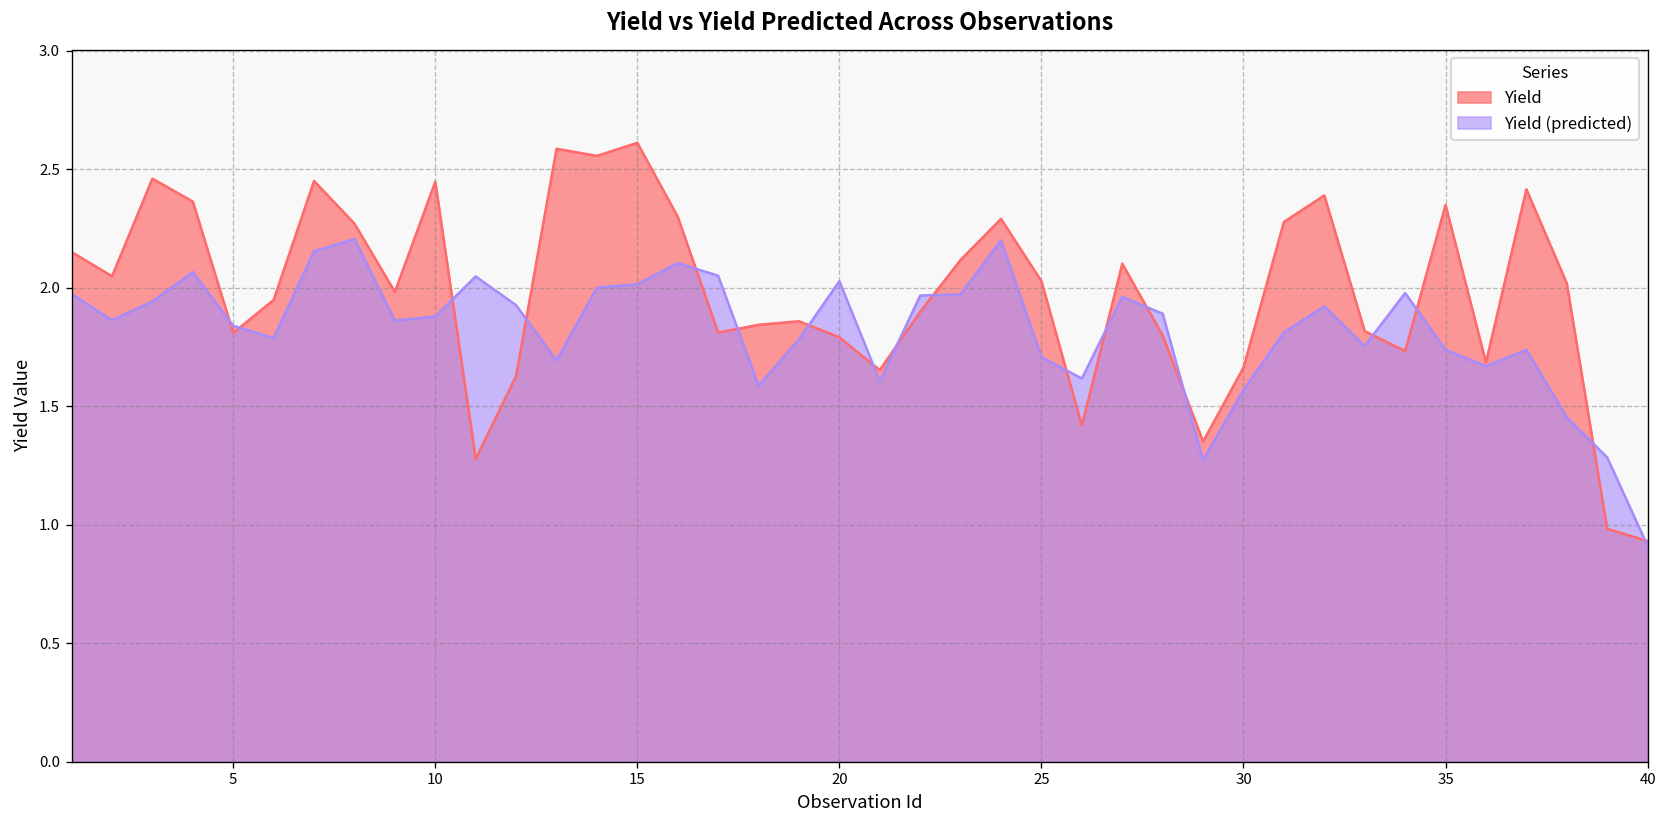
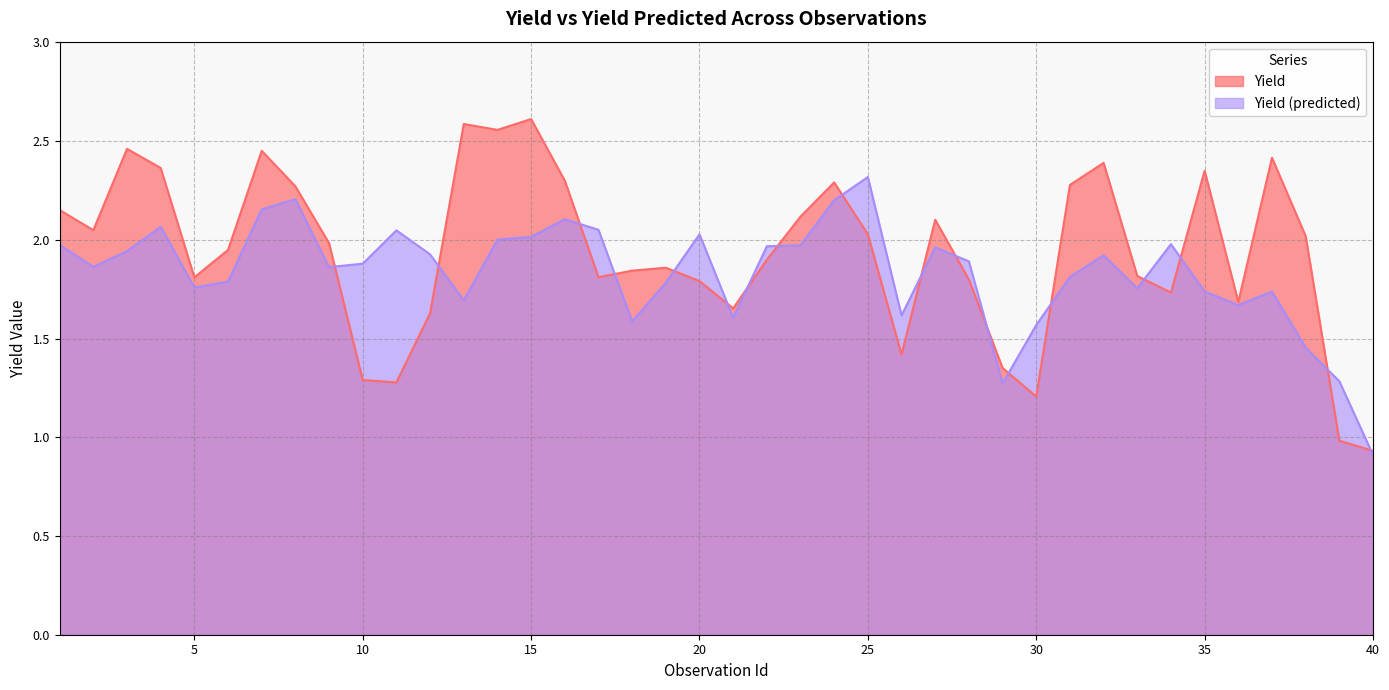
Yield (predicted), 5: 1.84 -> 1.76
Yield, 10: 2.45 -> 1.29
Yield (predicted), 25: 1.71 -> 2.32
Yield, 30: 1.66 -> 1.21
